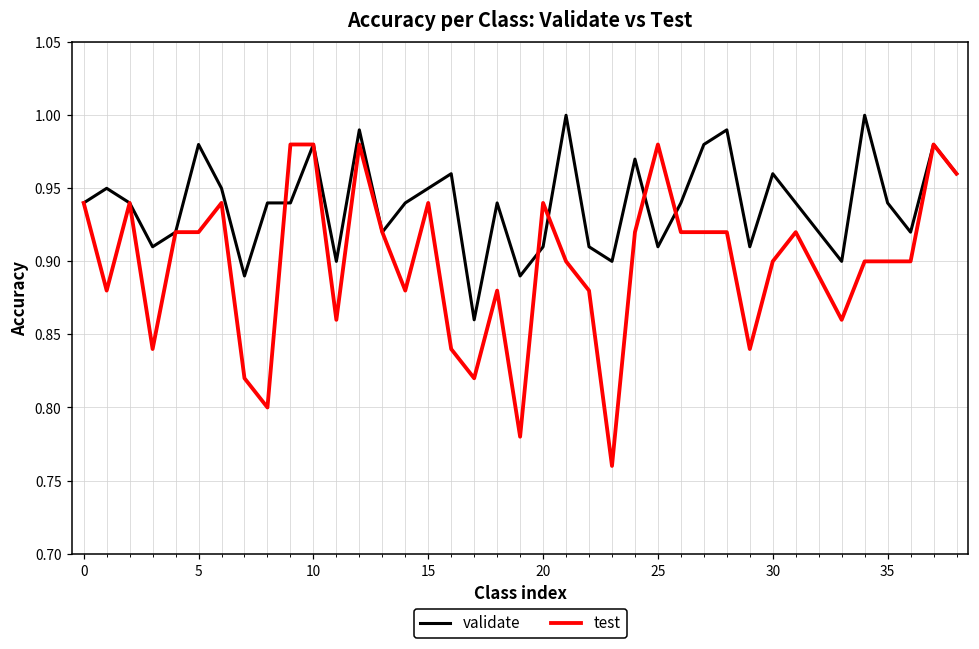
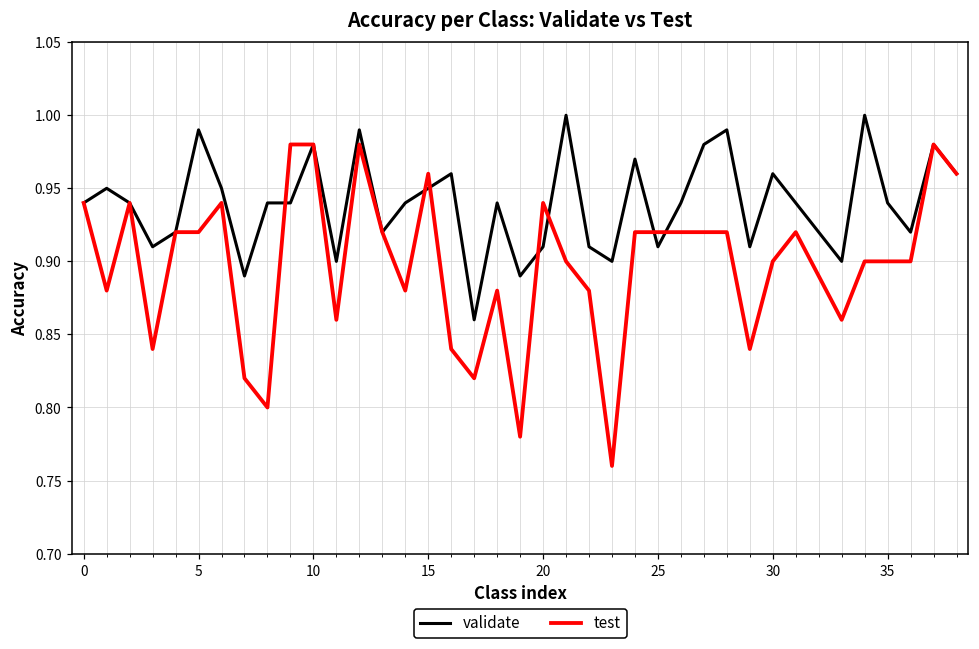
validate, 5: 0.98 -> 0.99
test, 15: 0.94 -> 0.96
test, 25: 0.98 -> 0.92
